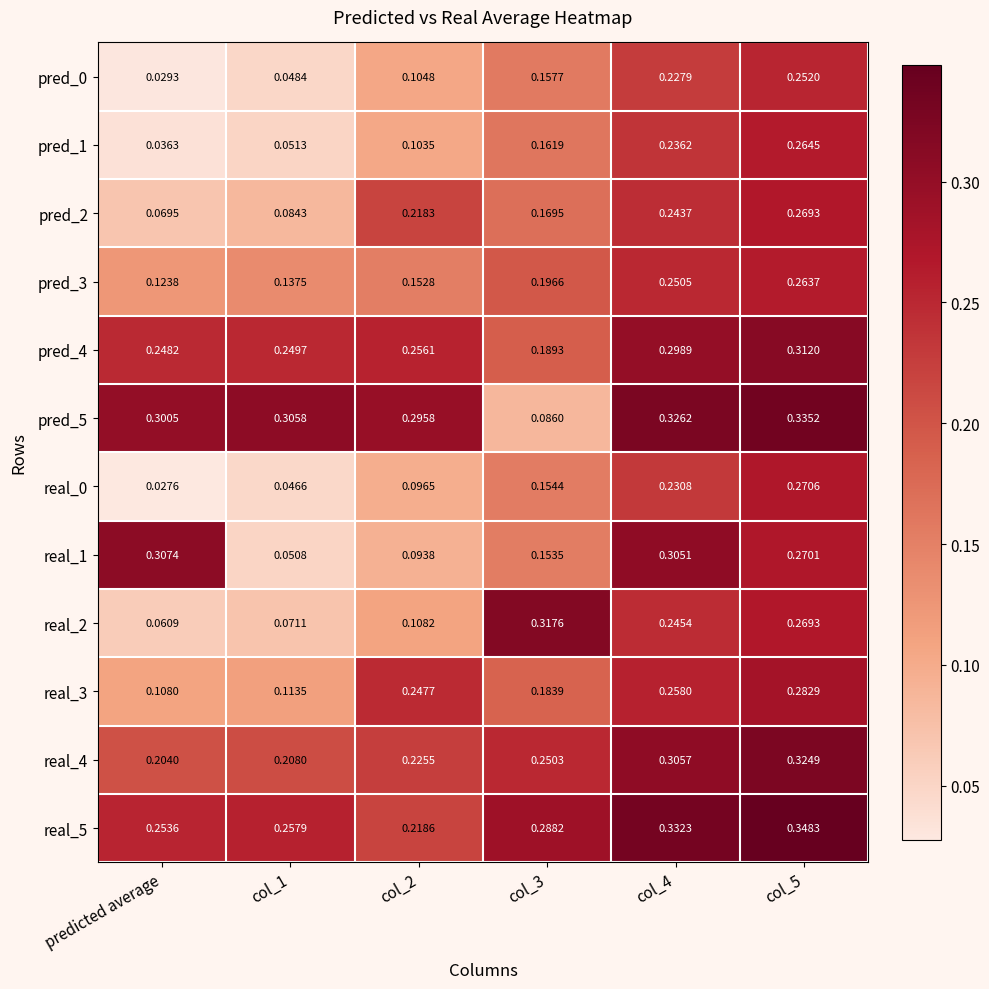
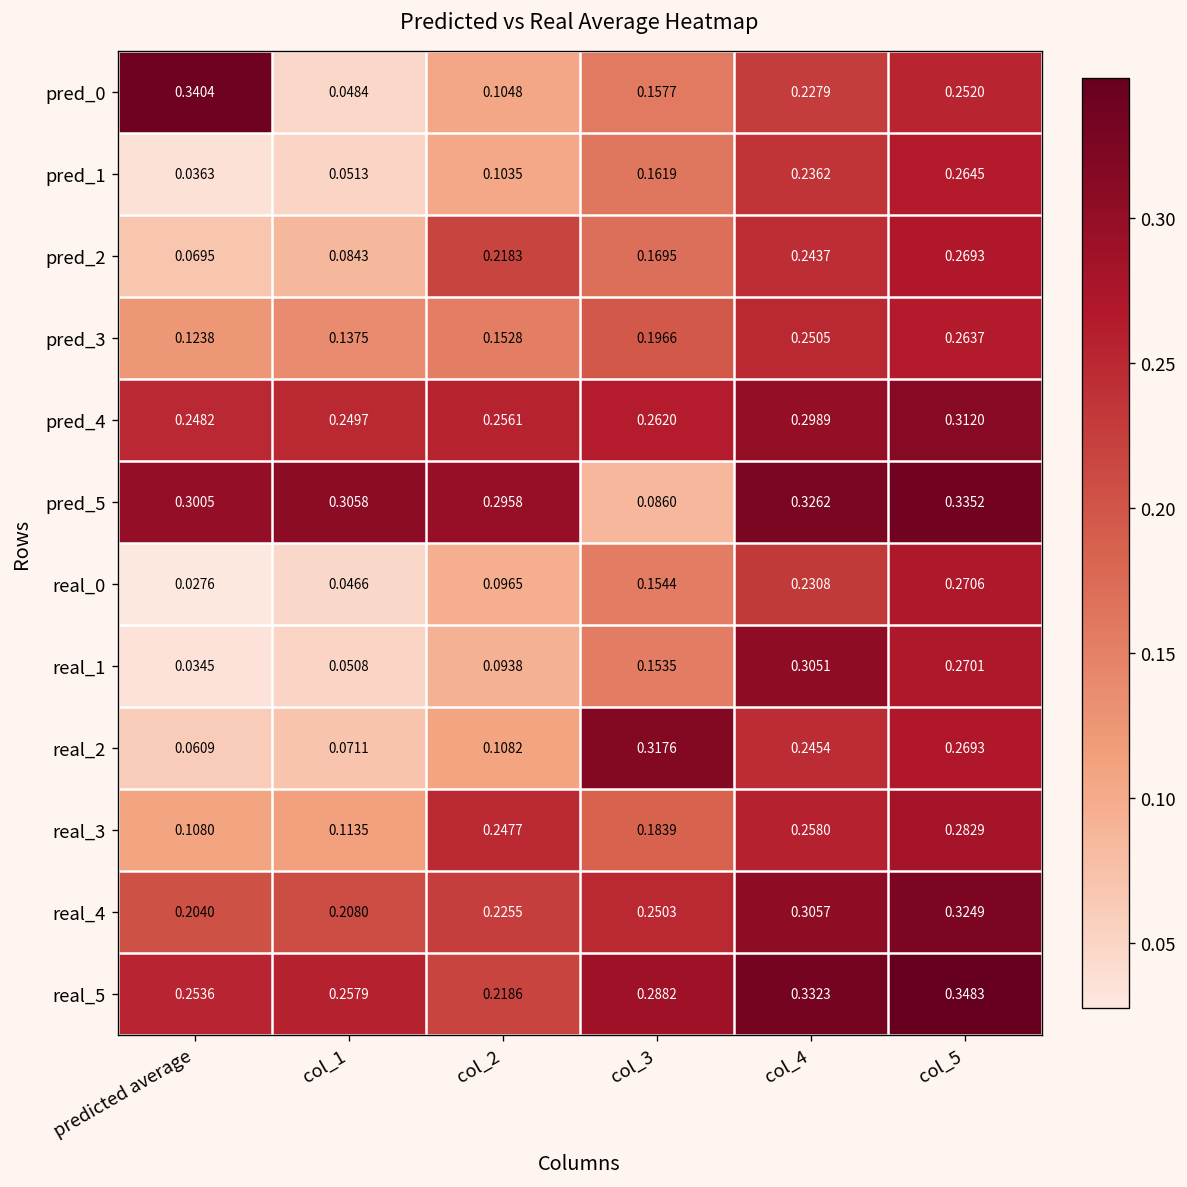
pred_0, predicted average: 0.0293 -> 0.3404
pred_4, col_3: 0.1893 -> 0.2620
real_1, predicted average: 0.3074 -> 0.0345
